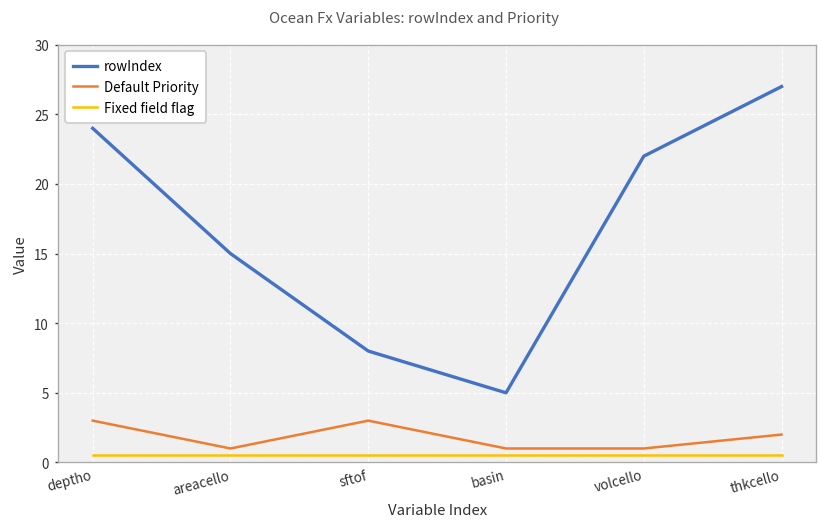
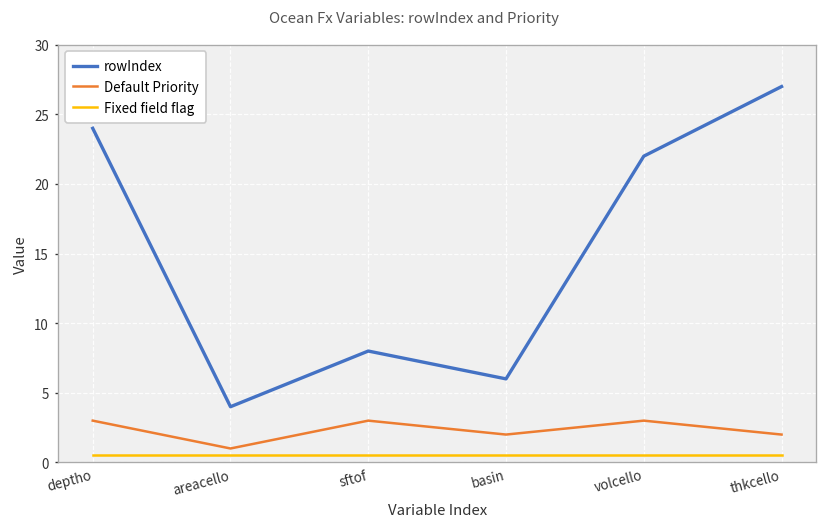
rowIndex, areacello: 15 -> 4
rowIndex, basin: 5 -> 6
Default Priority, basin: 1 -> 2
Default Priority, volcello: 1 -> 3
